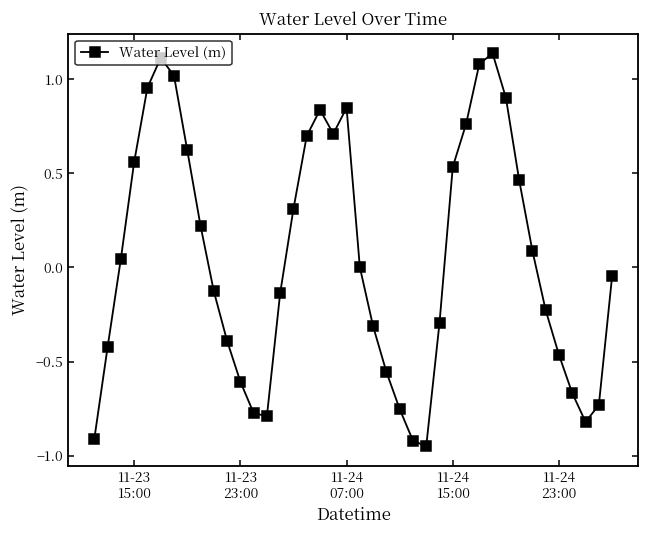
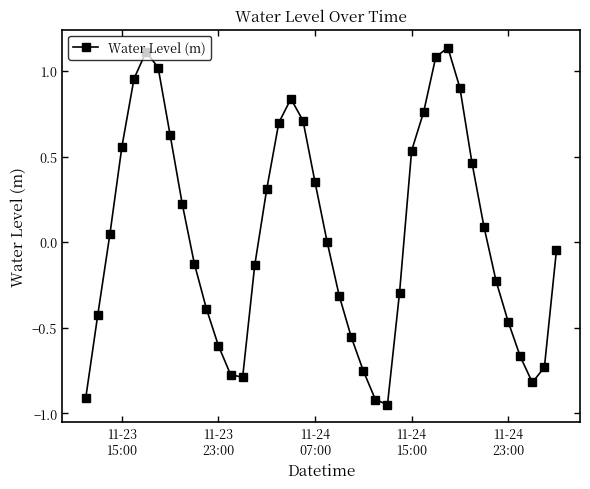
11-24 07:00: 0.85 -> 0.35
